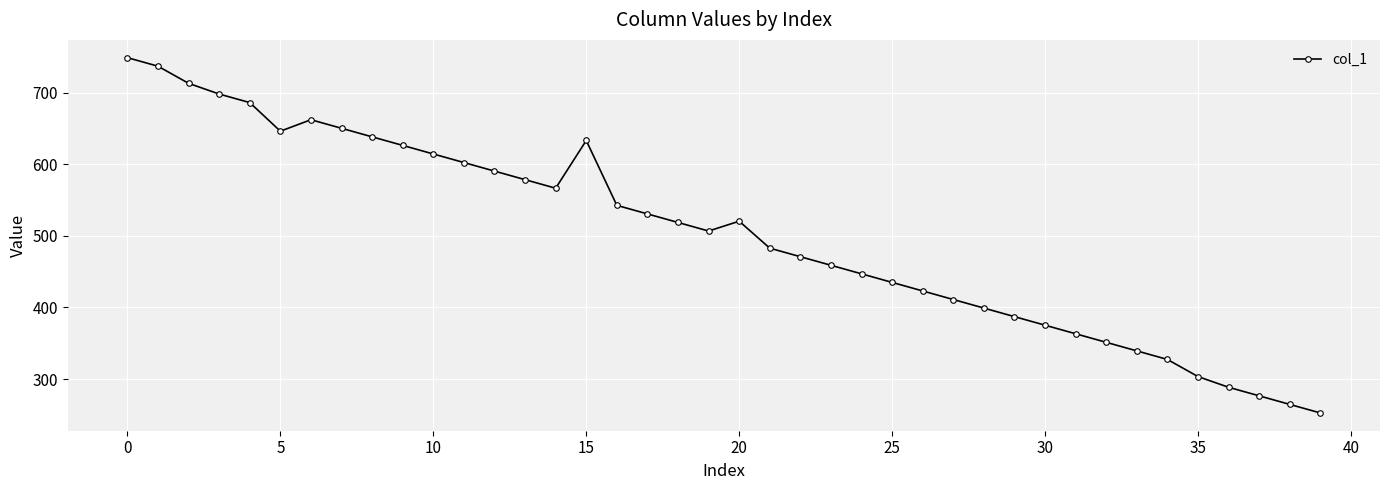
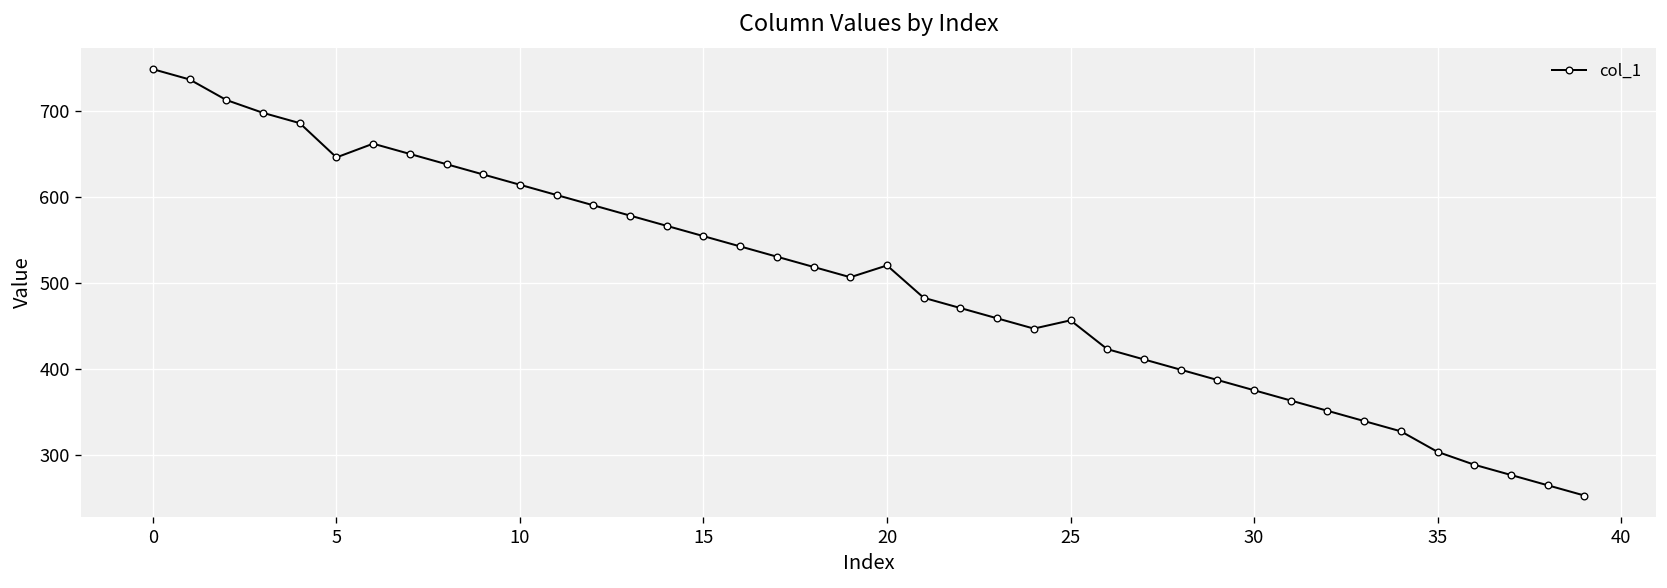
15: 630 -> 550
25: 430 -> 460
